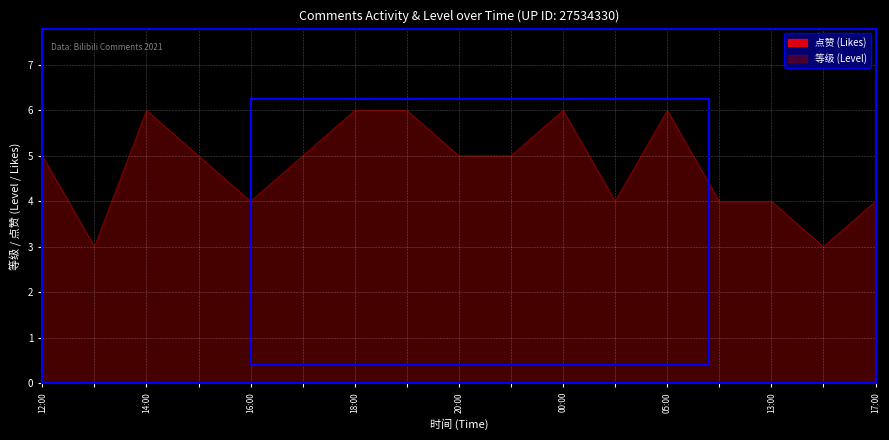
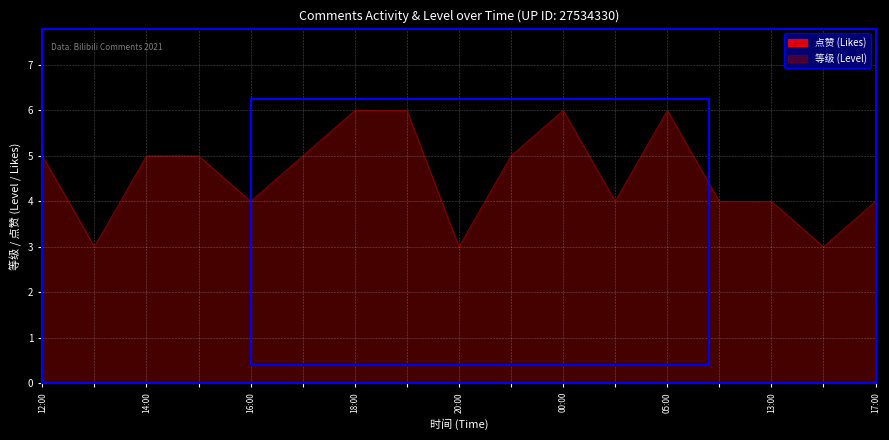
等级 (Level), 14:00: 6 -> 5
等级 (Level), 20:00: 5 -> 3
